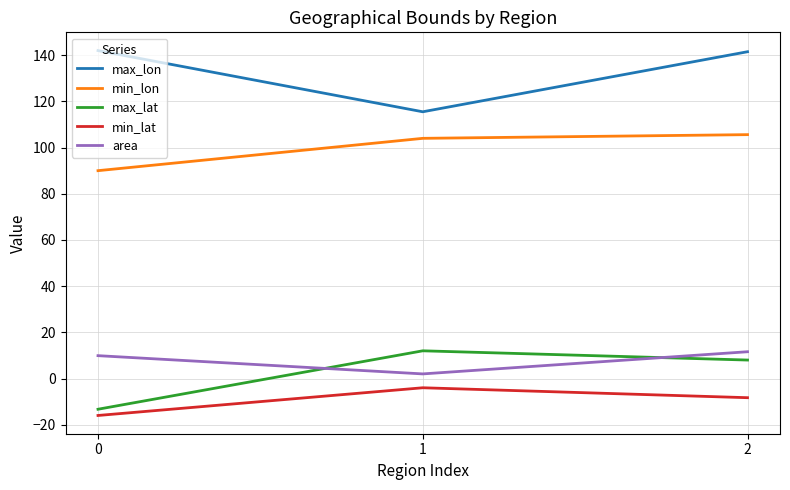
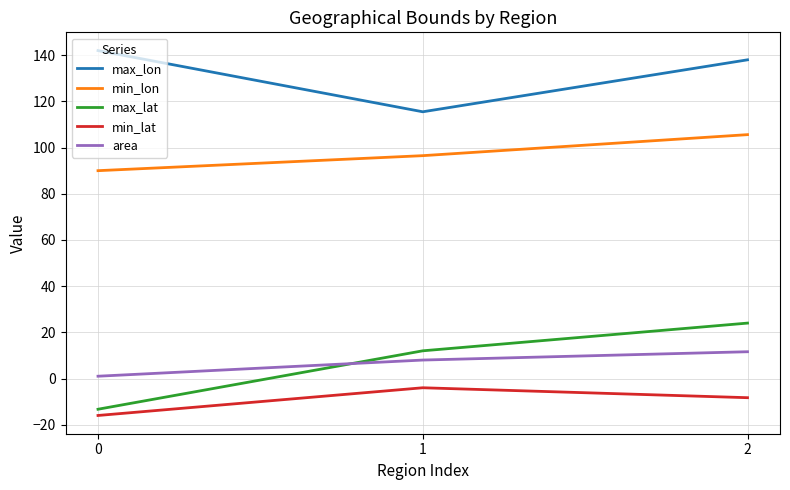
area, 0: 10 -> 1
min_lon, 1: 104 -> 97
area, 1: 2 -> 8
max_lon, 2: 142 -> 138
max_lat, 2: 8 -> 24
